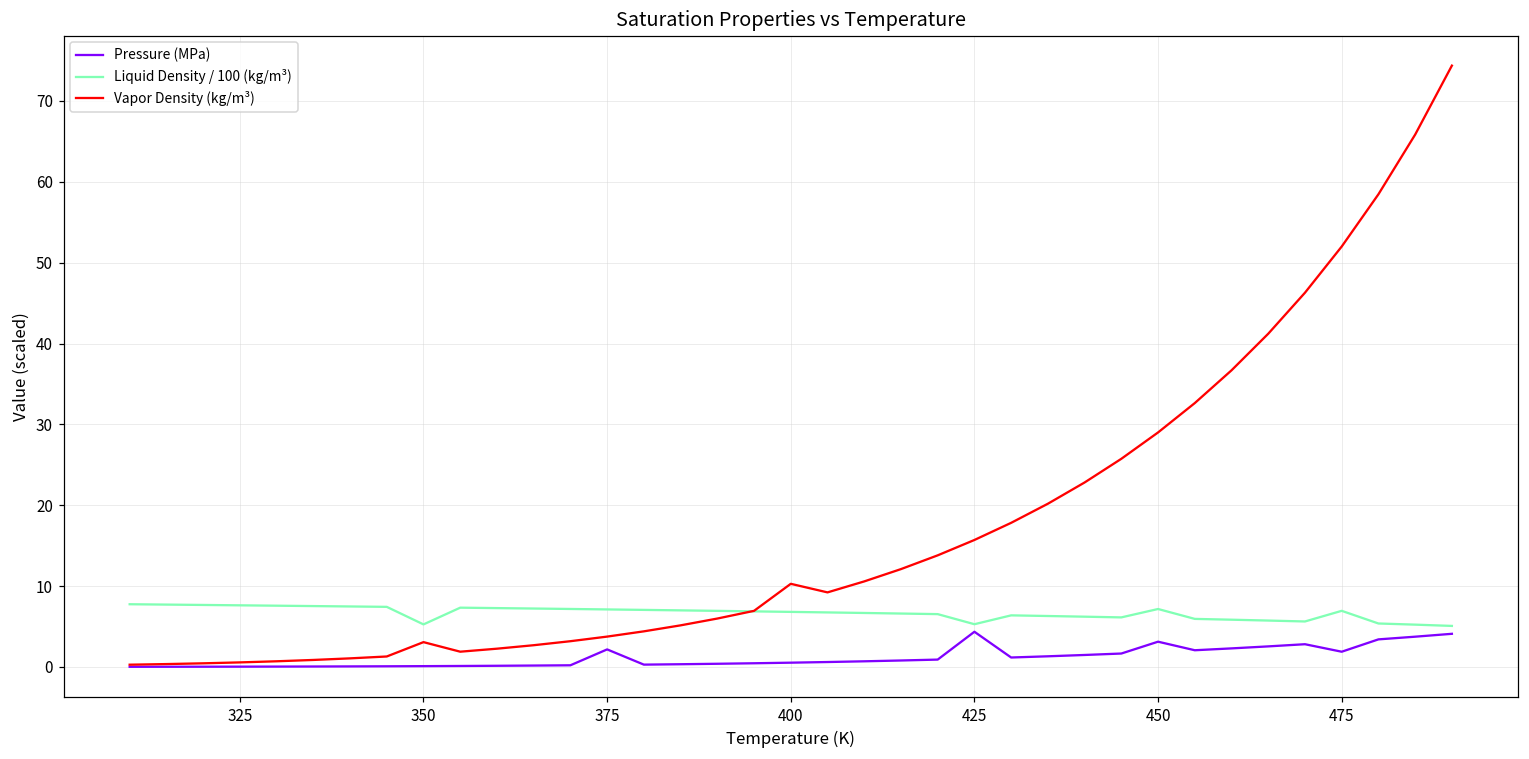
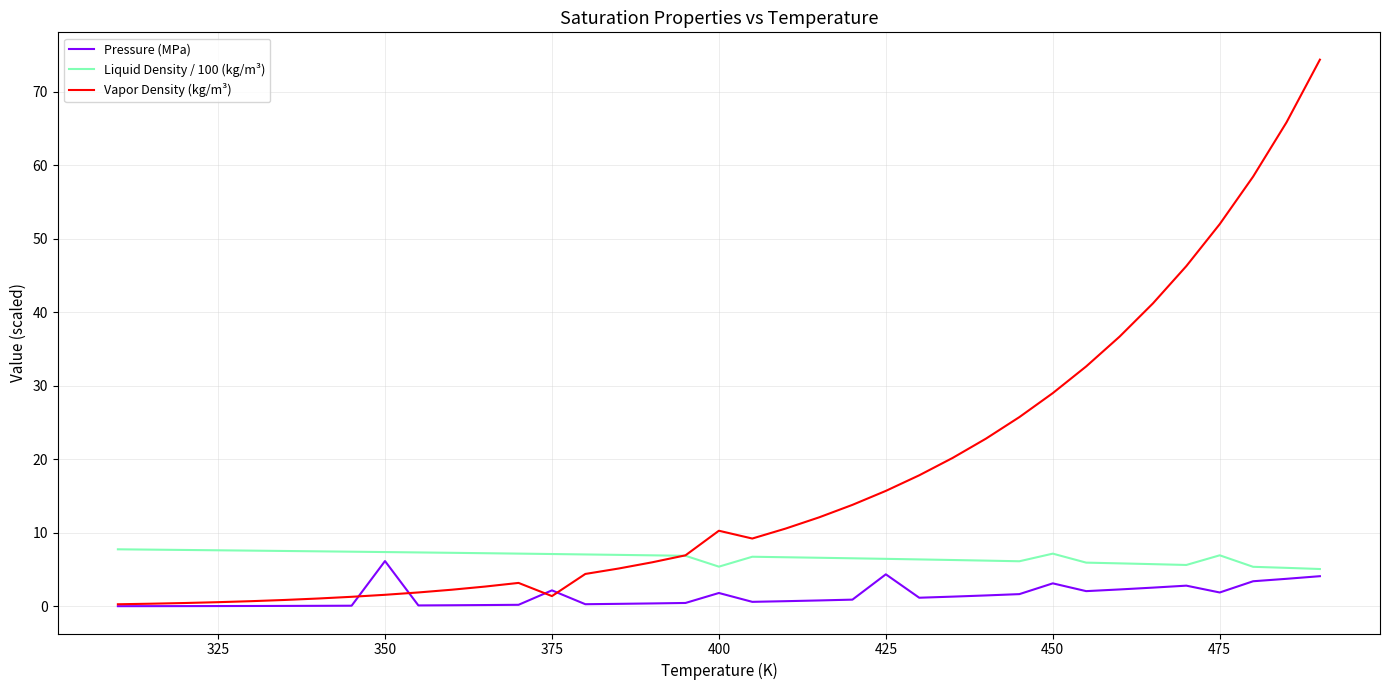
Pressure (MPa), 350: 0 -> 6
Liquid Density / 100 (kg/m³), 350: 5 -> 7
Vapor Density (kg/m³), 350: 3 -> 2
Vapor Density (kg/m³), 375: 4 -> 1
Pressure (MPa), 400: 1 -> 2
Liquid Density / 100 (kg/m³), 400: 7 -> 5
Liquid Density / 100 (kg/m³), 425: 5 -> 6
